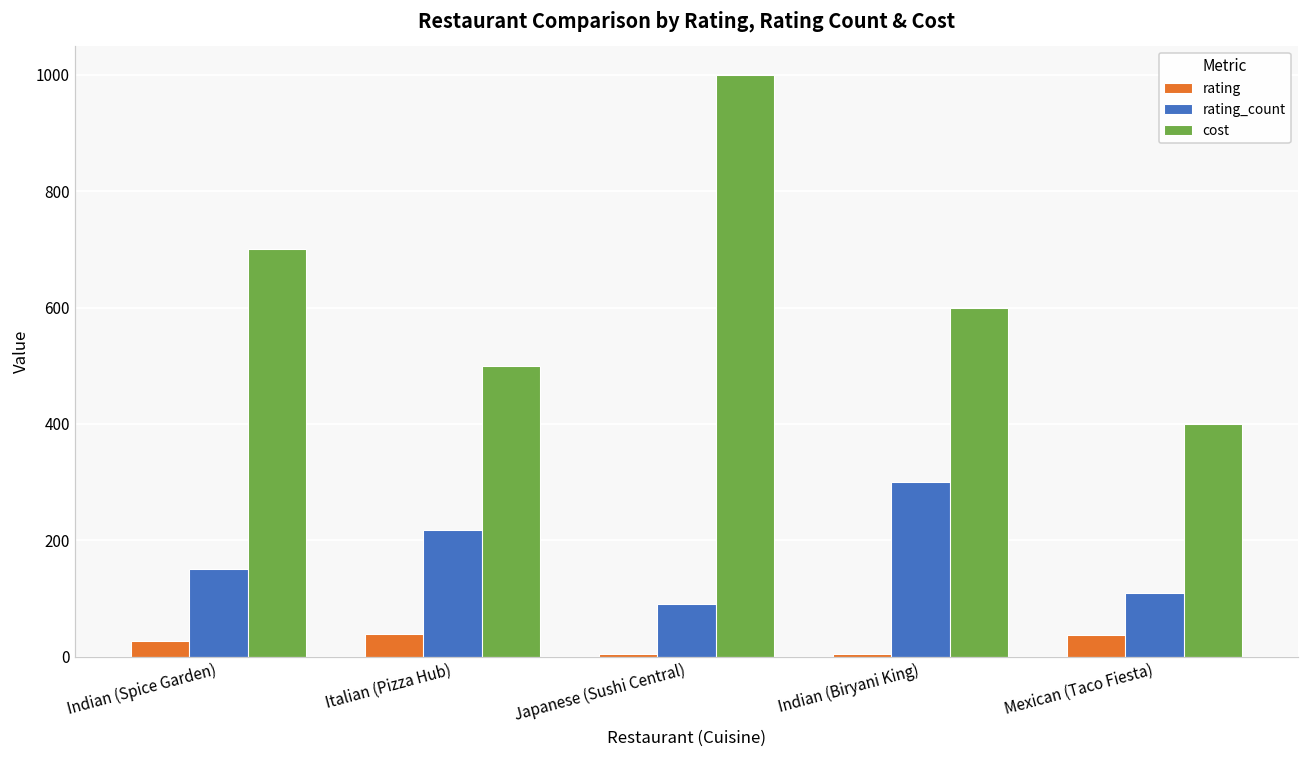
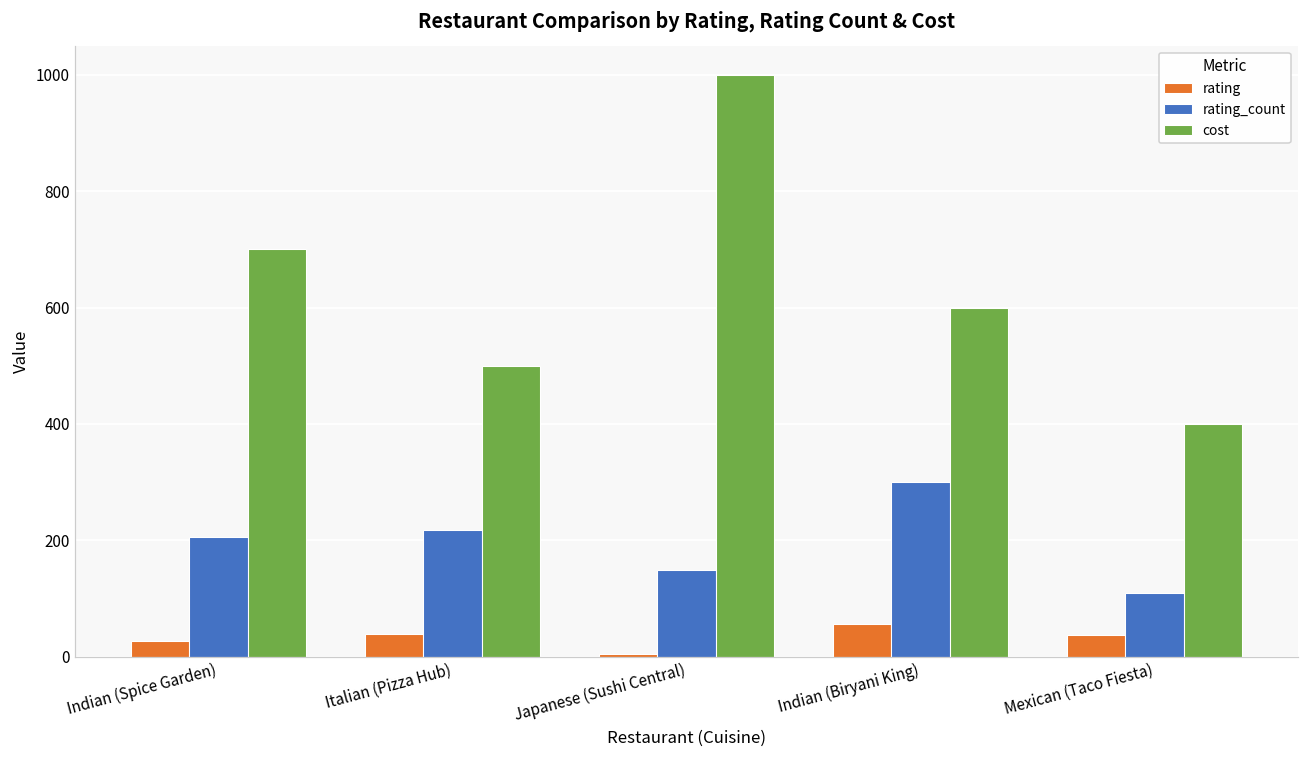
rating_count, Indian (Spice Garden): 150 -> 210
rating_count, Japanese (Sushi Central): 90 -> 150
rating, Indian (Biryani King): 0 -> 60
